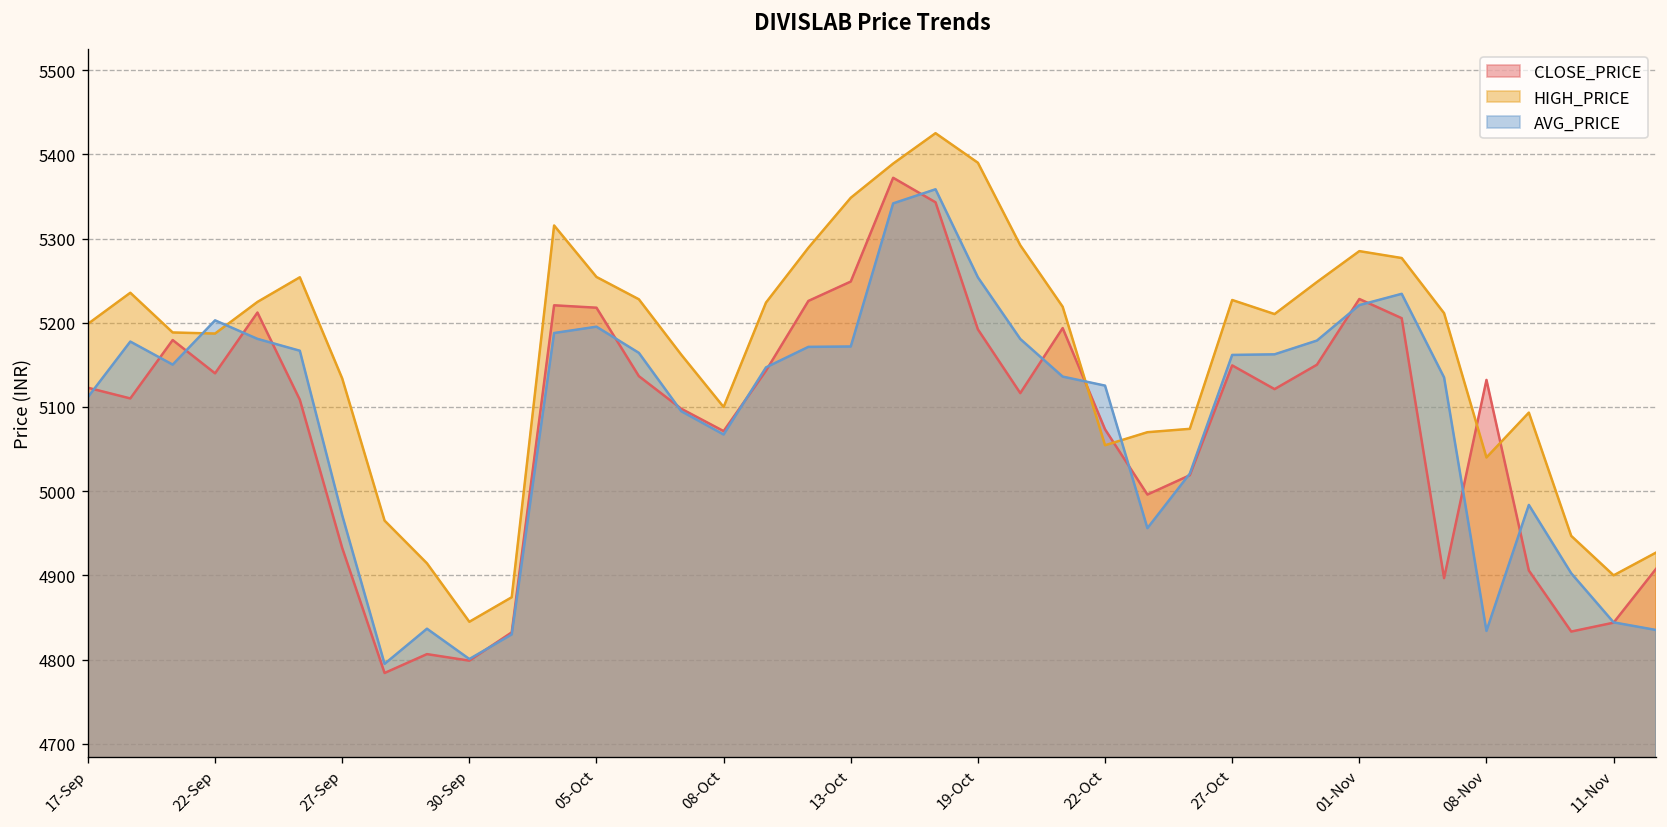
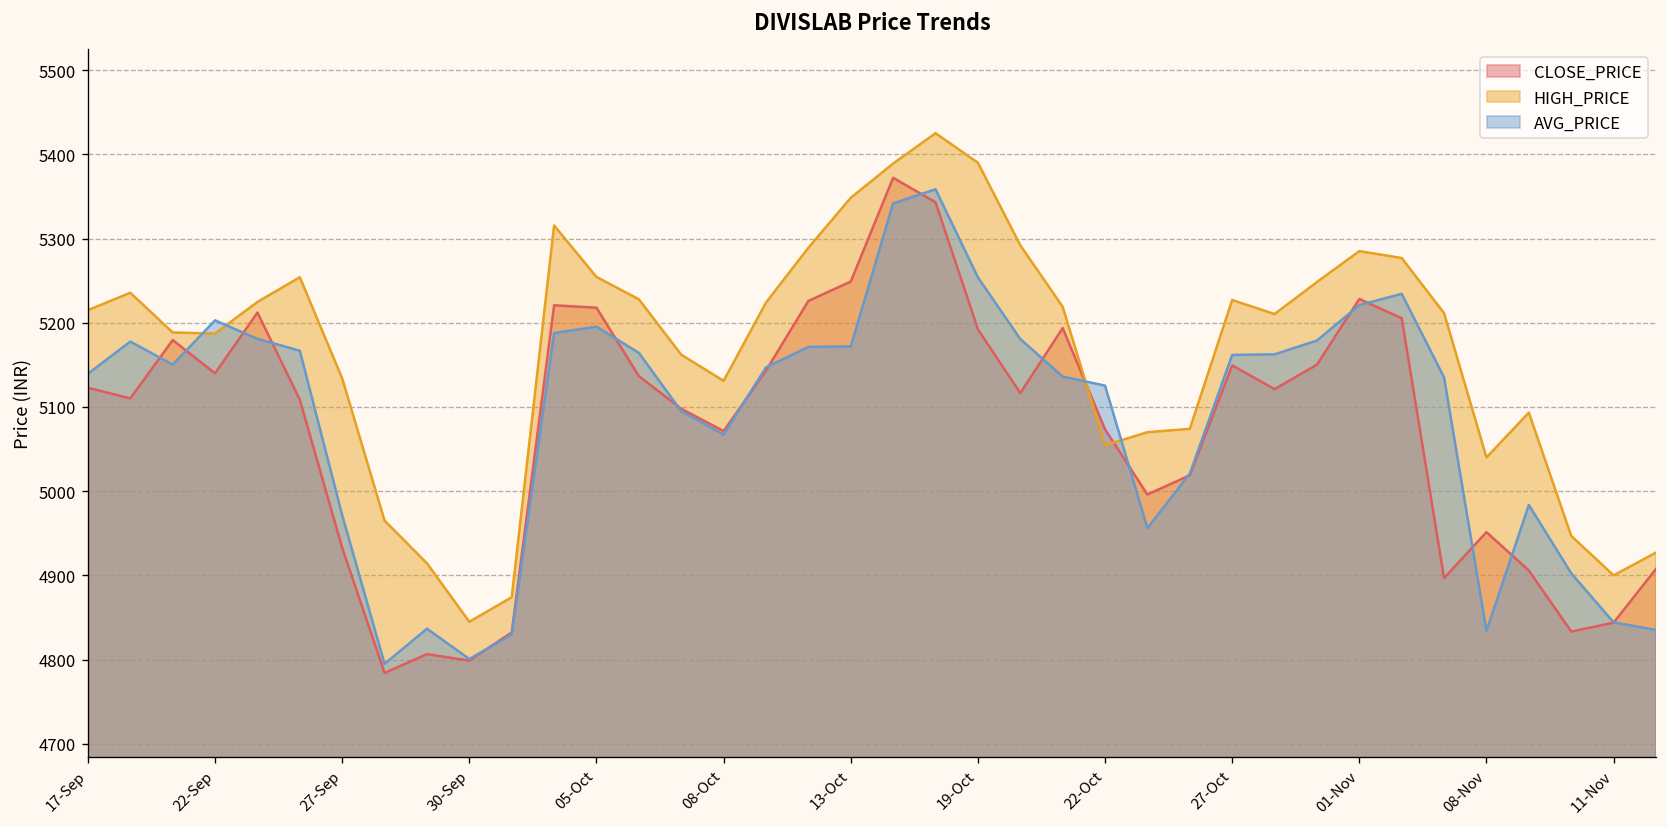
HIGH_PRICE, 17-Sep: 5200 -> 5210
AVG_PRICE, 17-Sep: 5110 -> 5140
HIGH_PRICE, 08-Oct: 5100 -> 5130
CLOSE_PRICE, 08-Nov: 5130 -> 4950
